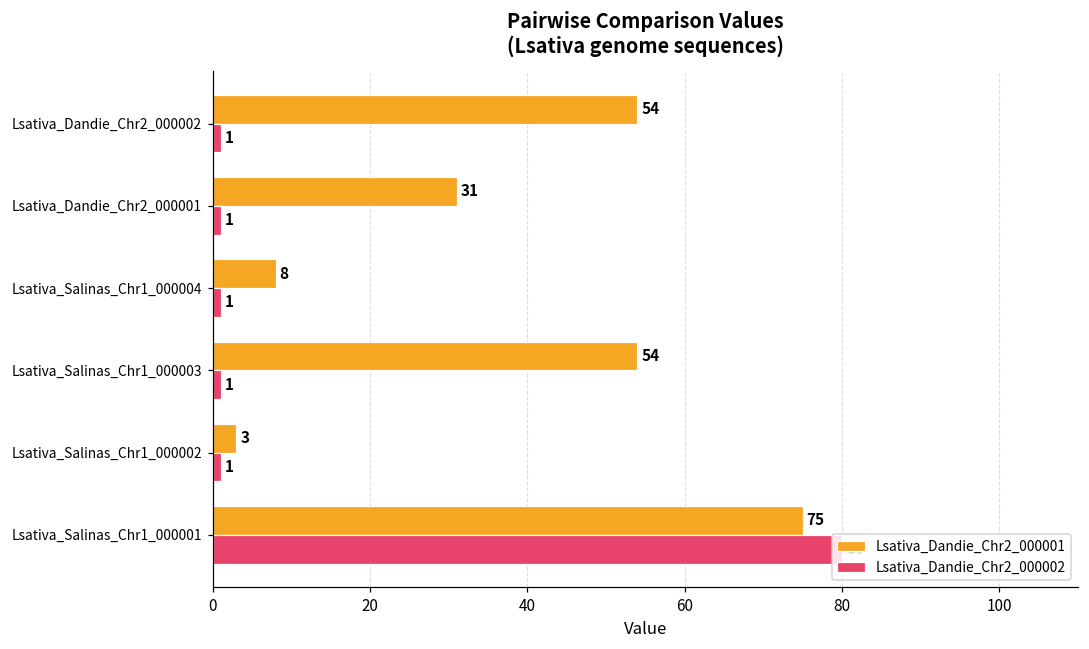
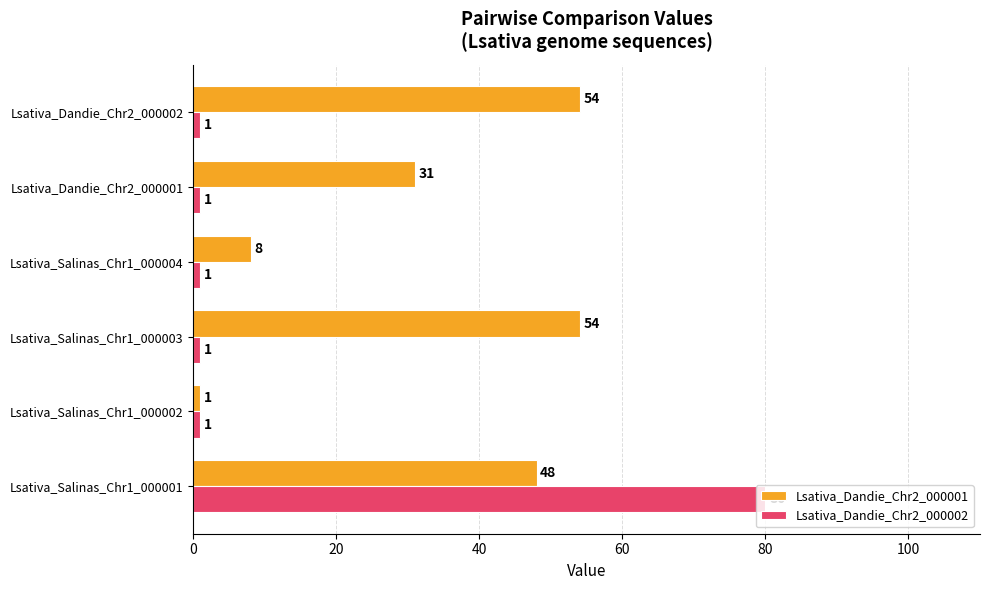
Lsativa_Dandie_Chr2_000001, Lsativa_Salinas_Chr1_000002: 3 -> 1
Lsativa_Dandie_Chr2_000001, Lsativa_Salinas_Chr1_000001: 75 -> 48
